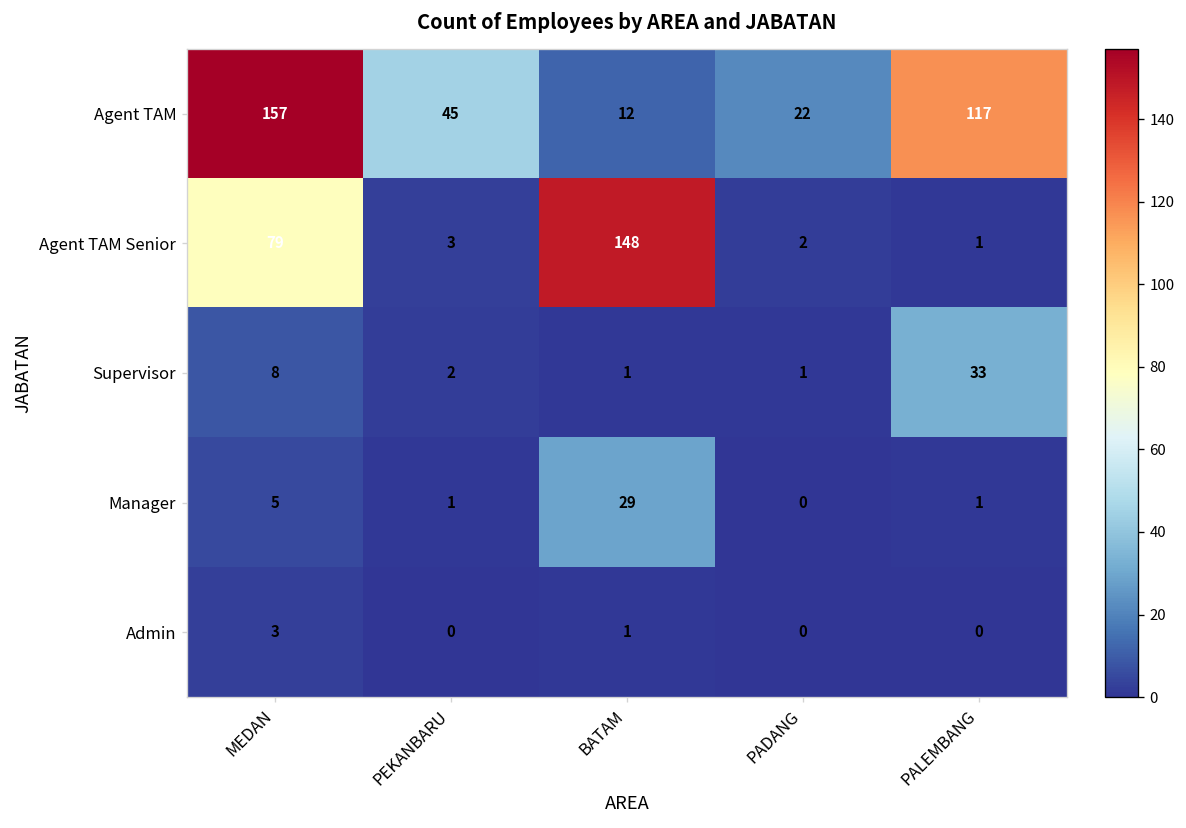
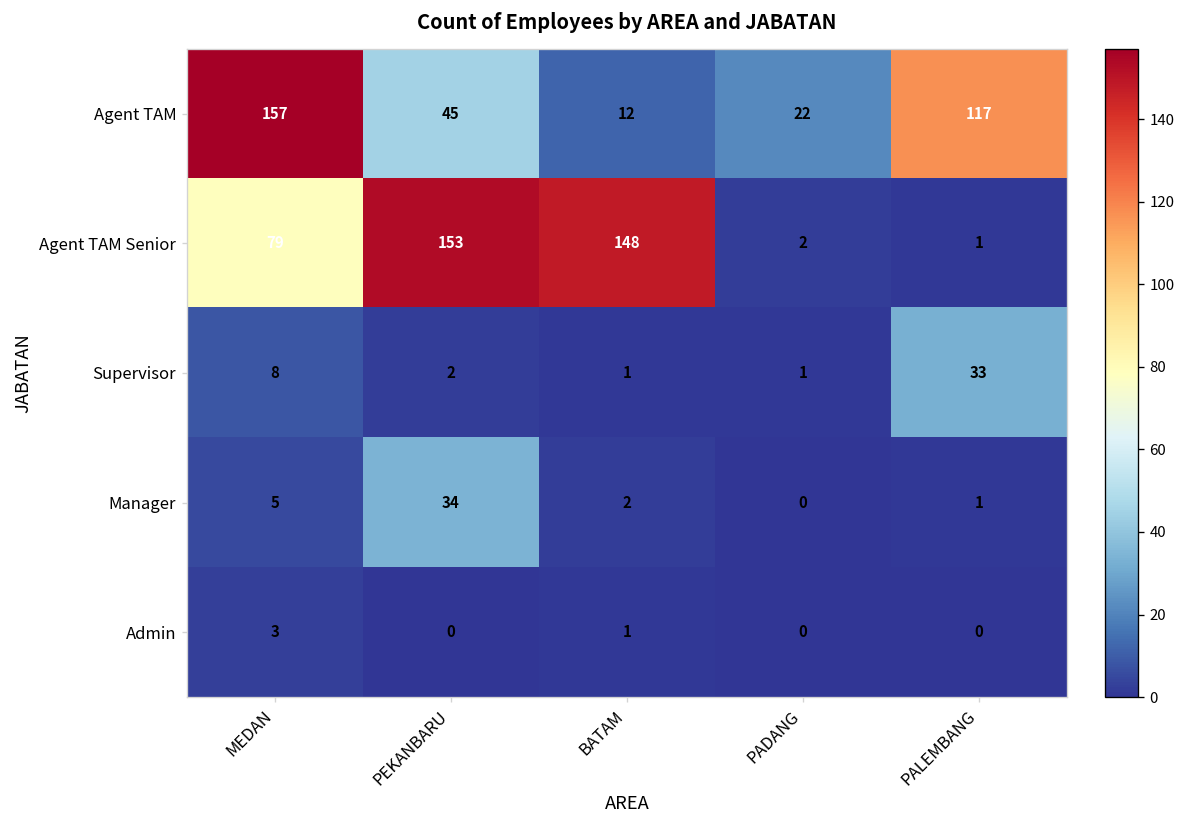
Agent TAM Senior, PEKANBARU: 3 -> 153
Manager, PEKANBARU: 1 -> 34
Manager, BATAM: 29 -> 2
